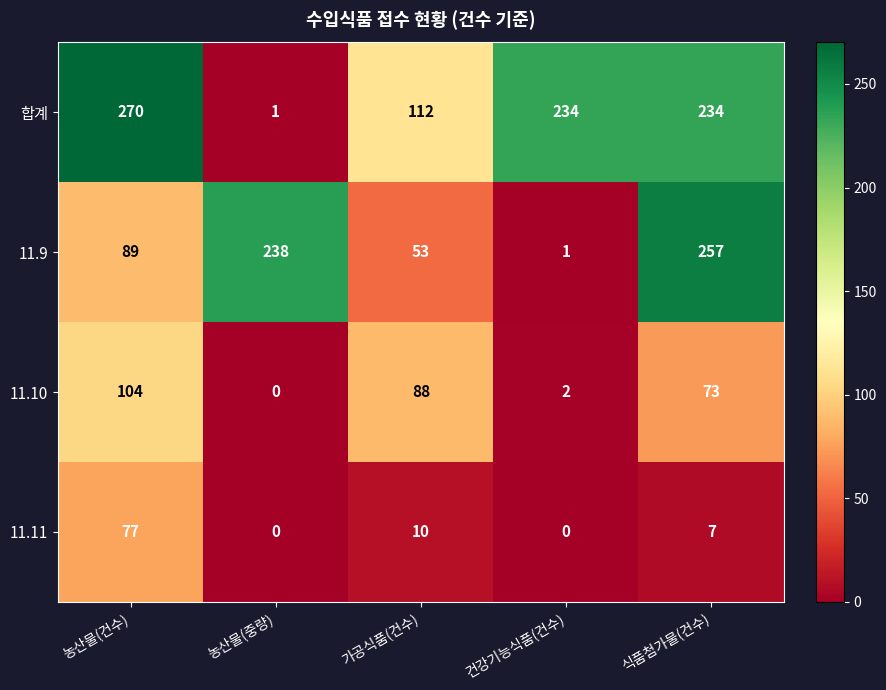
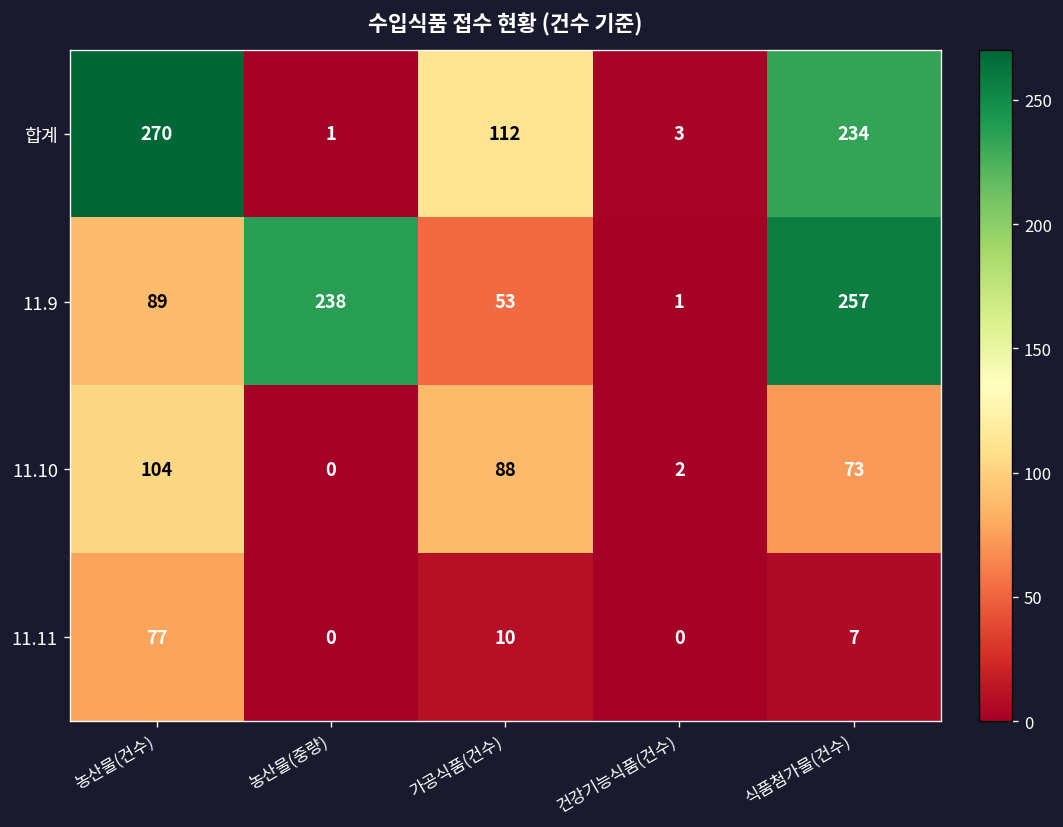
합계, 건강기능식품(건수): 234 -> 3
